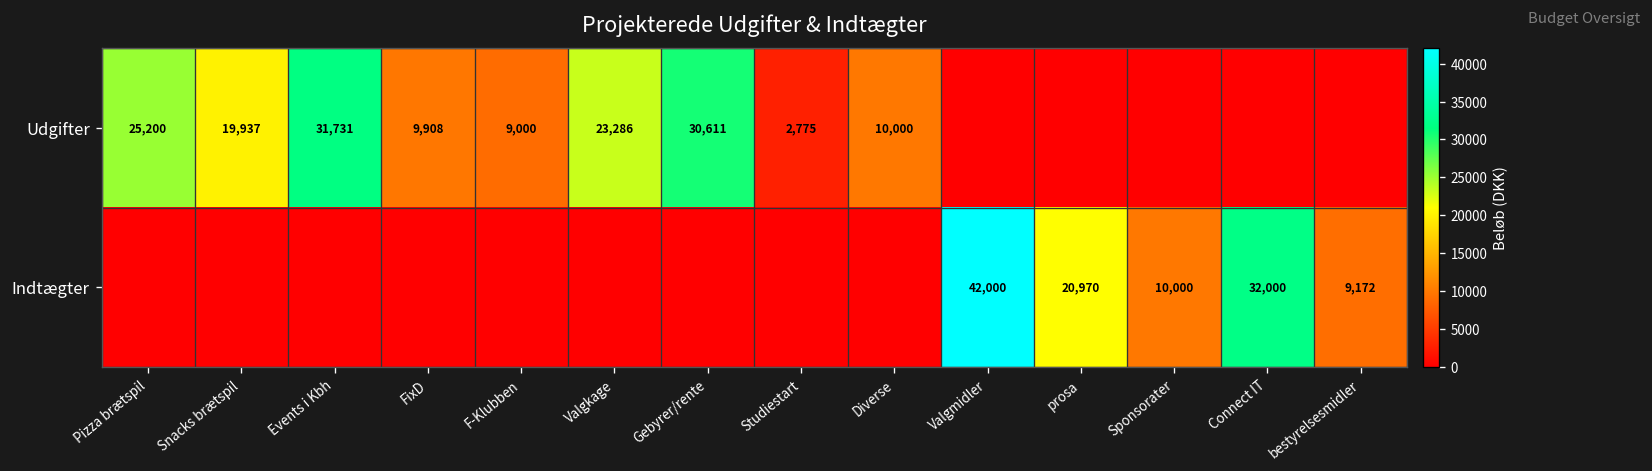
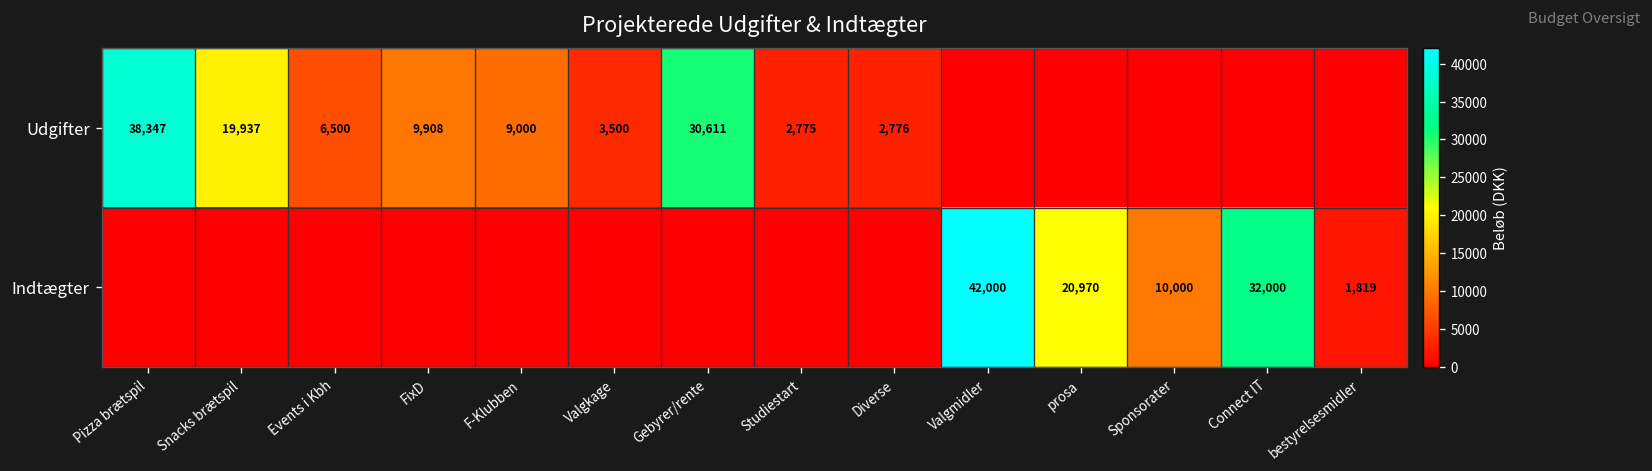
Udgifter, Pizza brætspil: 25,200 -> 38,347
Udgifter, Events i Kbh: 31,731 -> 6,500
Udgifter, Valgkage: 23,286 -> 3,500
Udgifter, Diverse: 10,000 -> 2,776
Indtægter, bestyrelsesmidler: 9,172 -> 1,819
